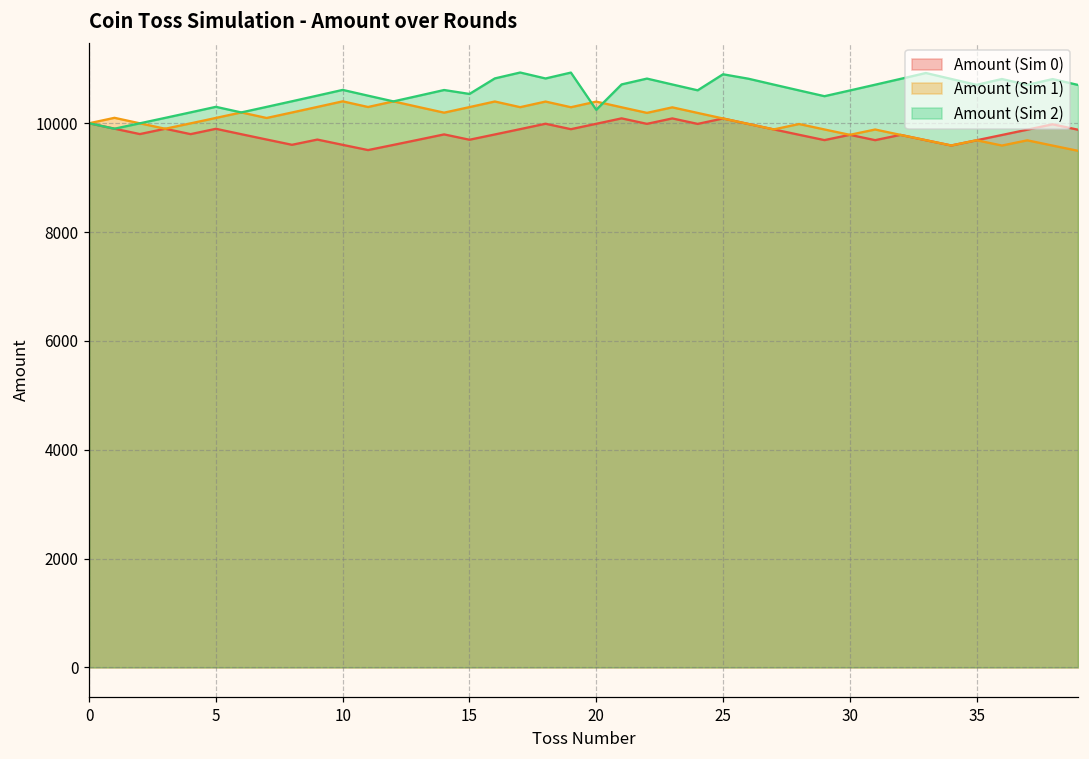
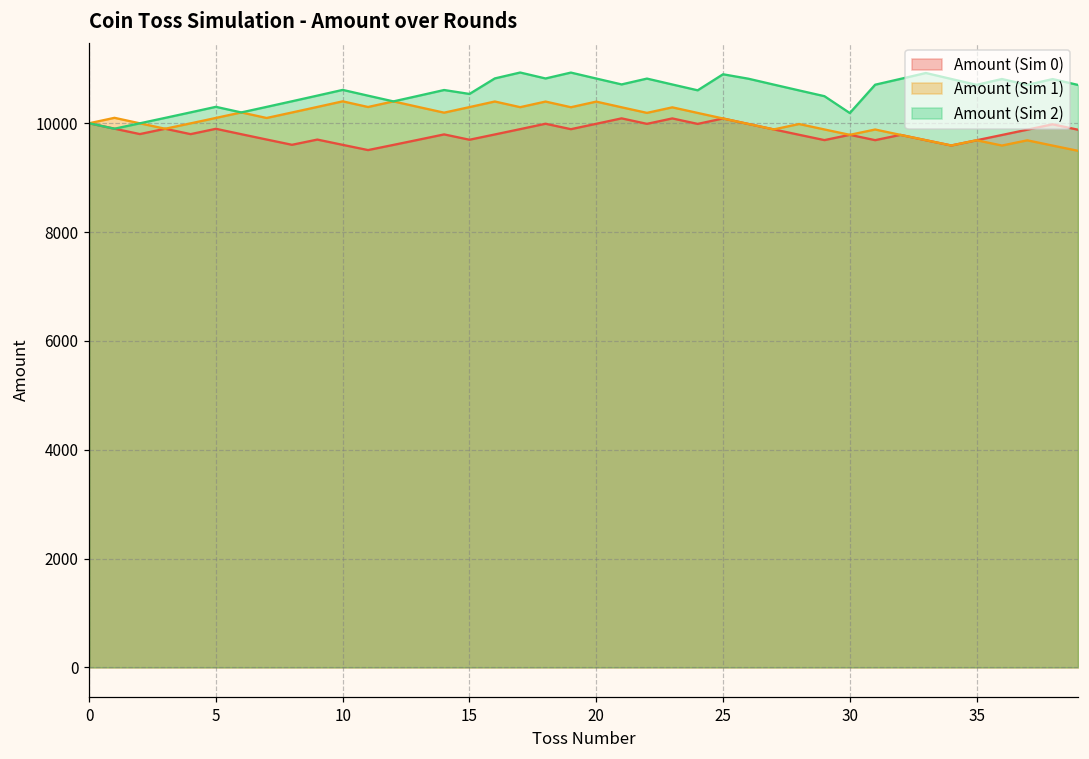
Amount (Sim 2), 20: 10200 -> 10800
Amount (Sim 2), 30: 10600 -> 10200
